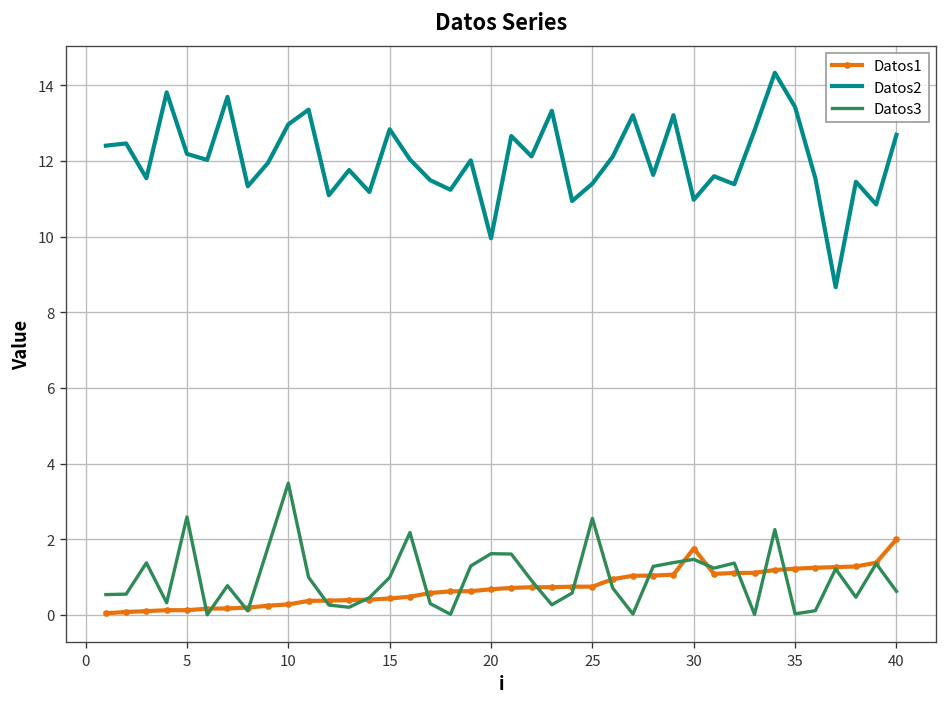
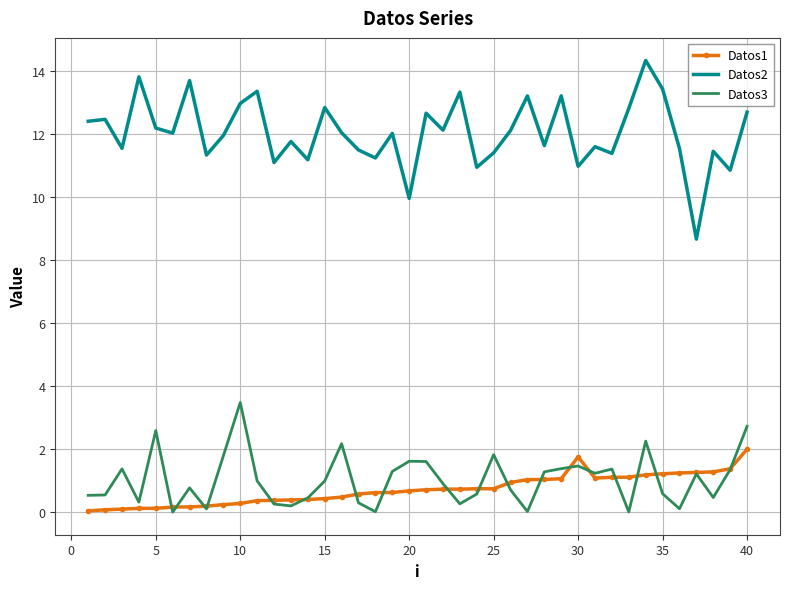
Datos3, 25: 2.6 -> 1.8
Datos3, 35: 0.0 -> 0.6
Datos3, 40: 0.6 -> 2.7
